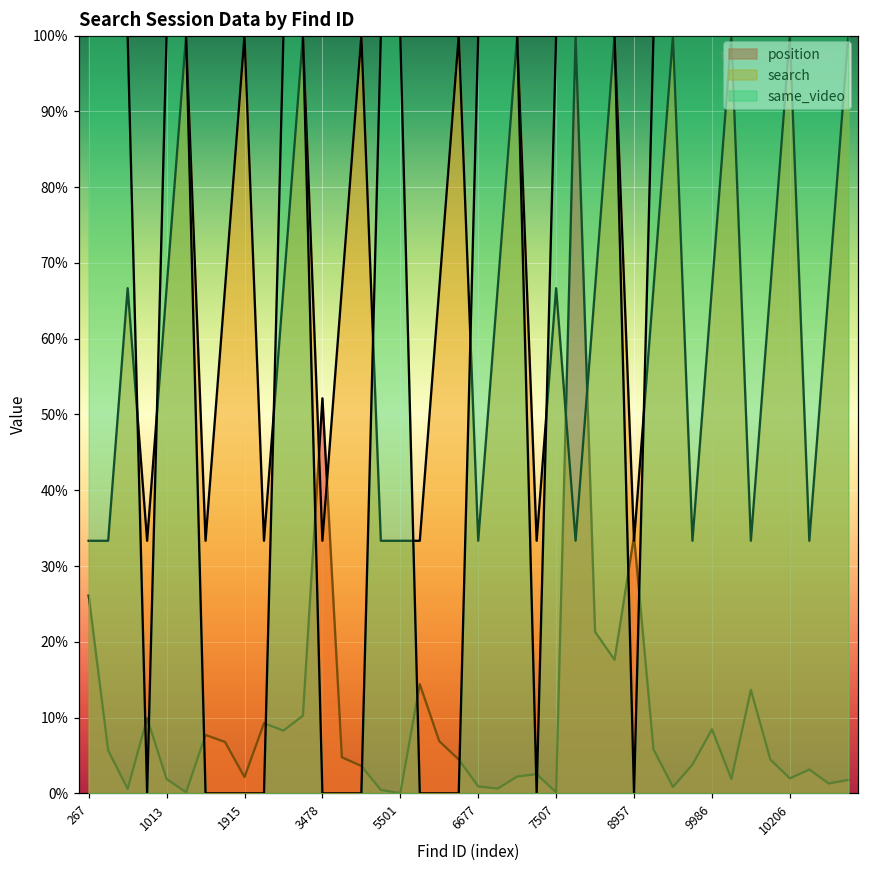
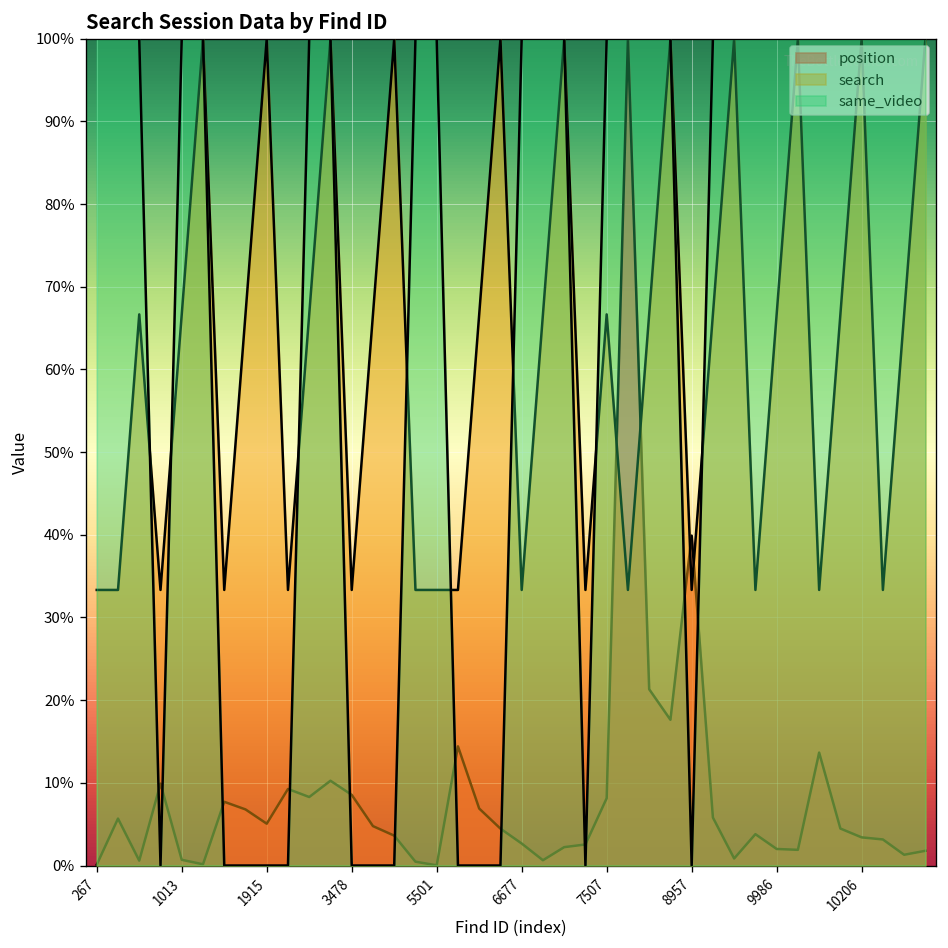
position, 267: 26% -> 0%
position, 1013: 2% -> 1%
position, 1915: 2% -> 5%
position, 3478: 52% -> 9%
position, 6677: 1% -> 3%
position, 7507: 0% -> 8%
position, 8957: 34% -> 40%
position, 9986: 8% -> 2%
position, 10206: 2% -> 3%
